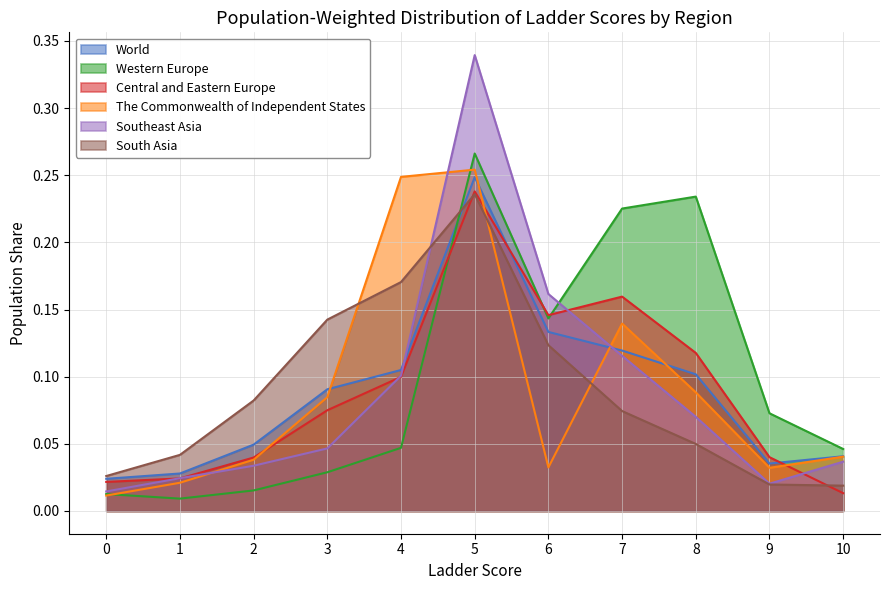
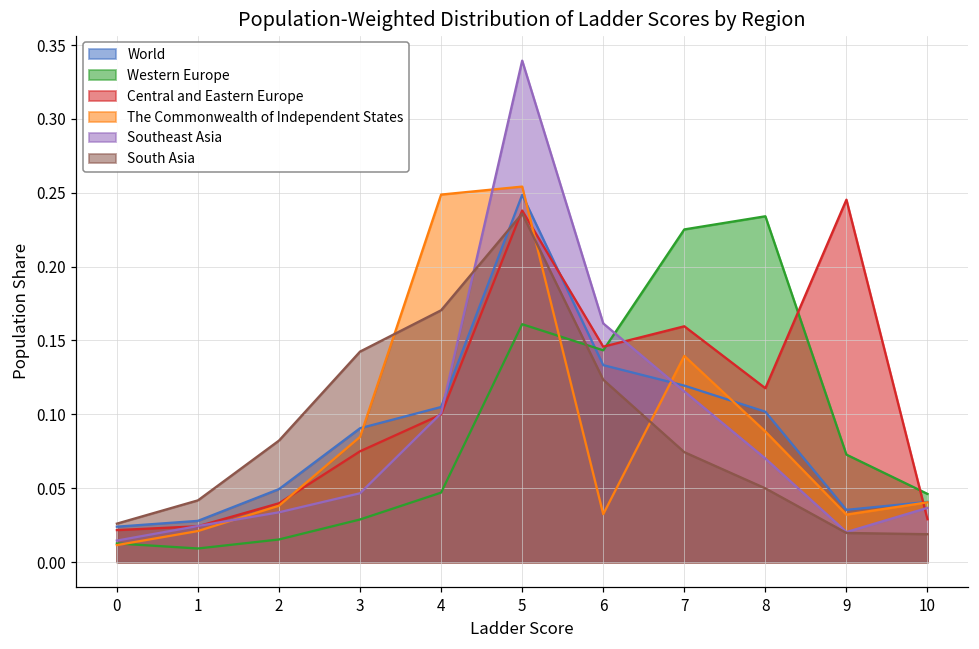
Western Europe, 5: 0.266 -> 0.161
Central and Eastern Europe, 9: 0.040 -> 0.245
Central and Eastern Europe, 10: 0.013 -> 0.029
